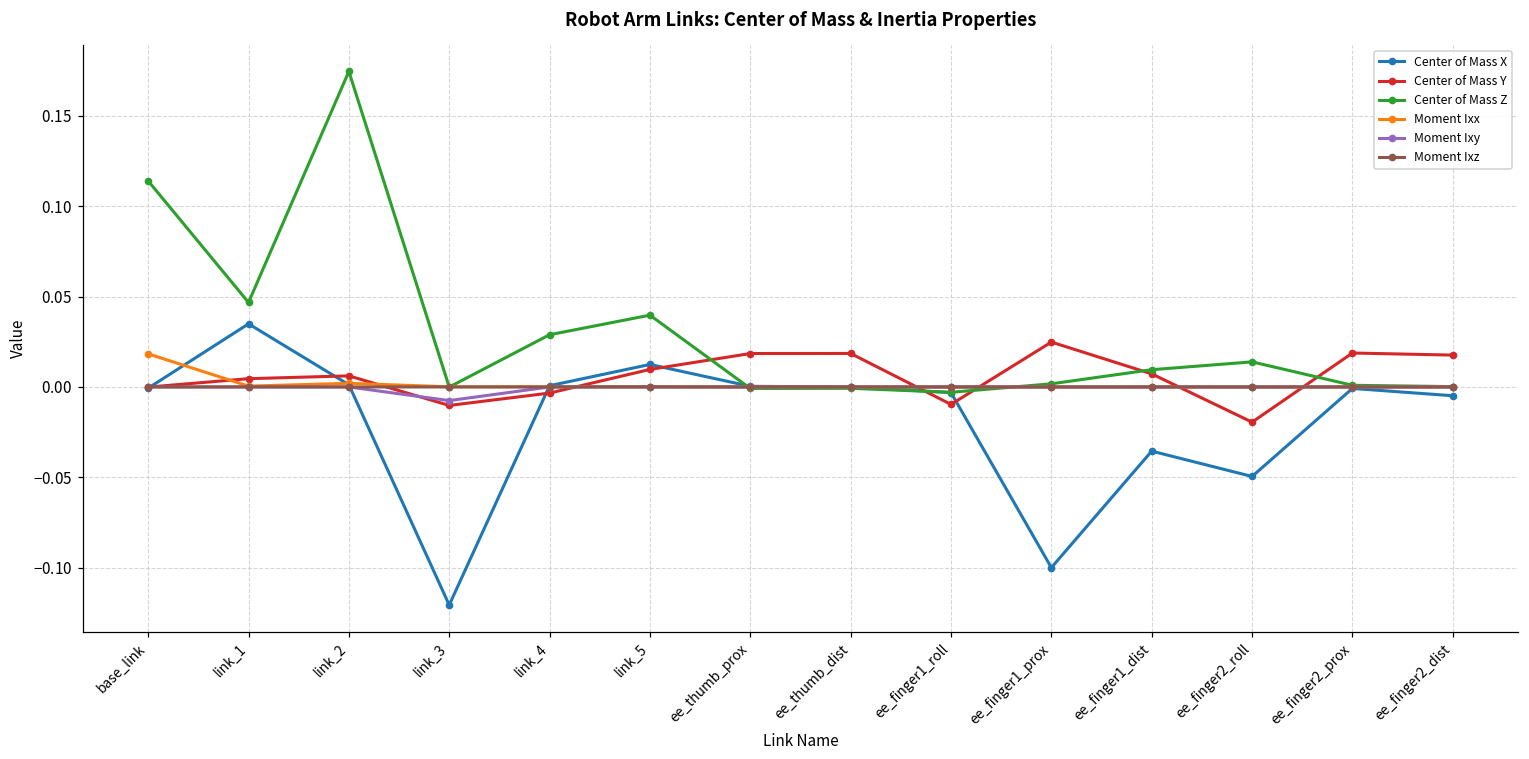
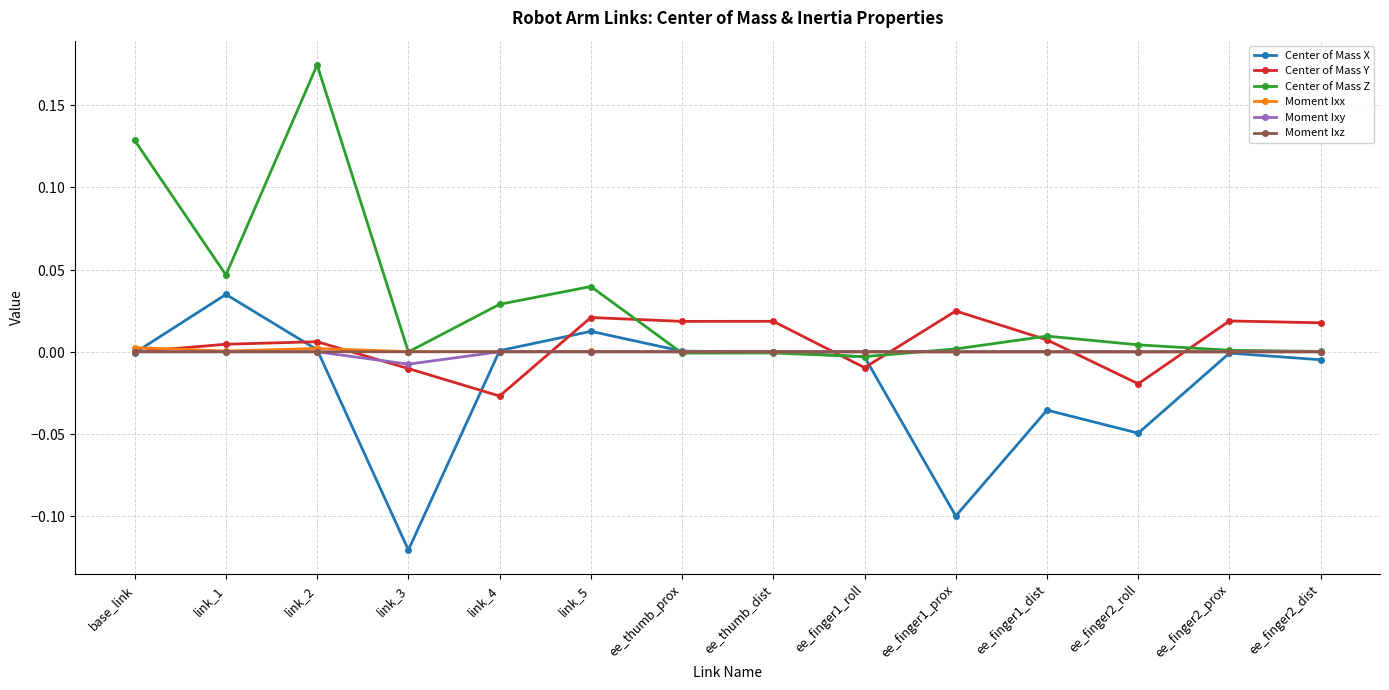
Center of Mass Z, base_link: 0.114 -> 0.129
Moment Ixx, base_link: 0.018 -> 0.003
Center of Mass Y, link_4: -0.003 -> -0.027
Center of Mass Y, link_5: 0.010 -> 0.021
Center of Mass Z, ee_finger2_roll: 0.014 -> 0.004
